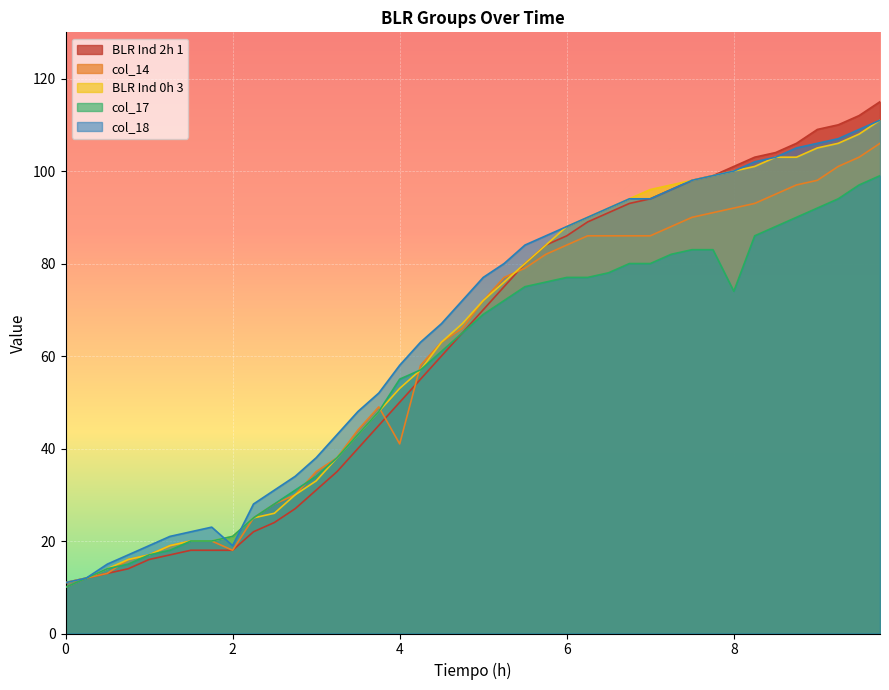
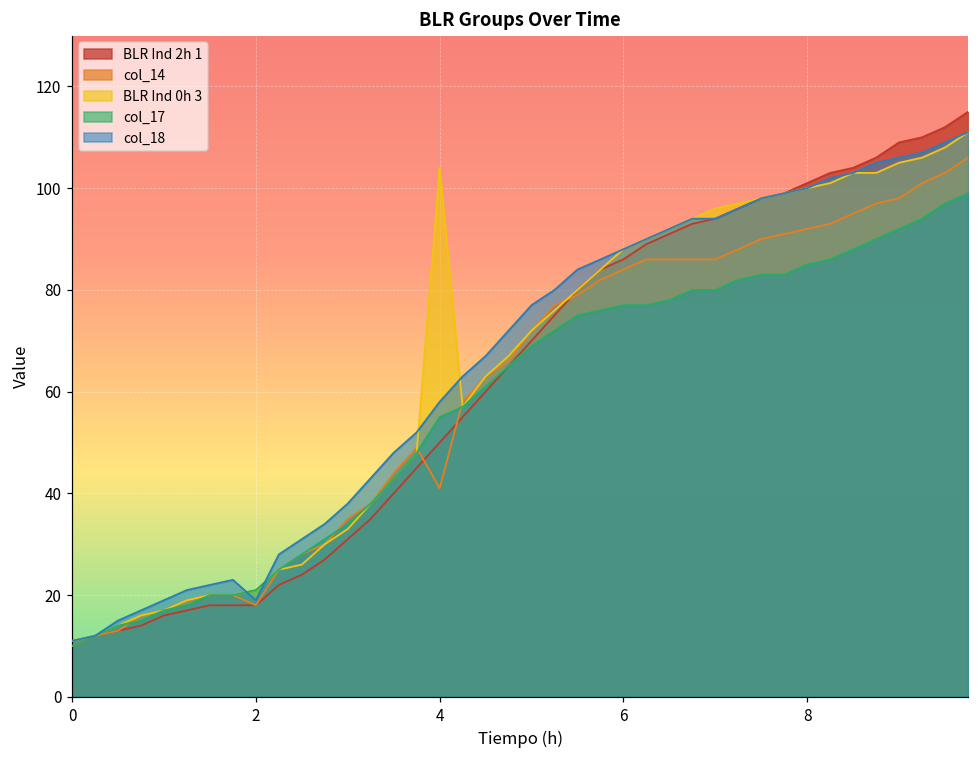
BLR Ind 0h 3, 4: 53 -> 104
col_17, 8: 74 -> 85
